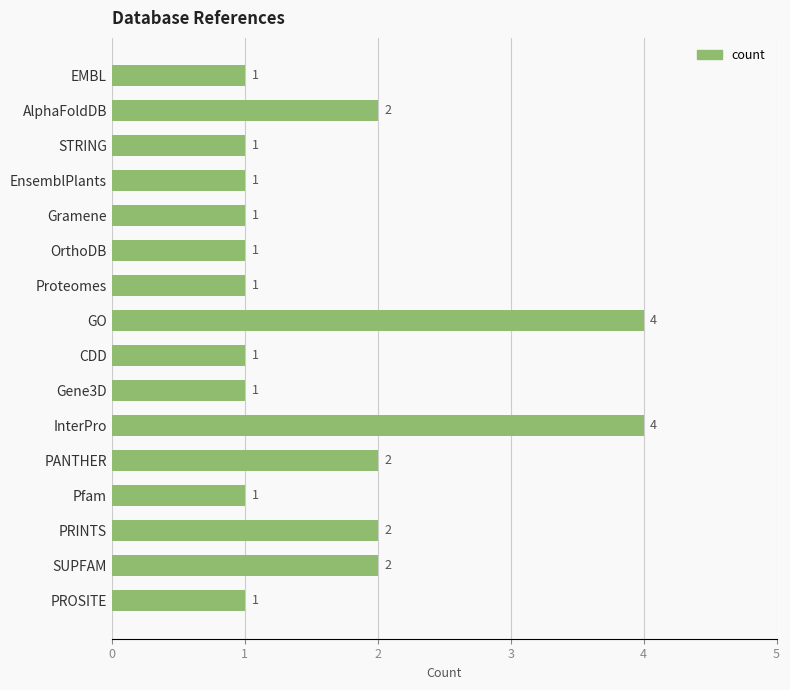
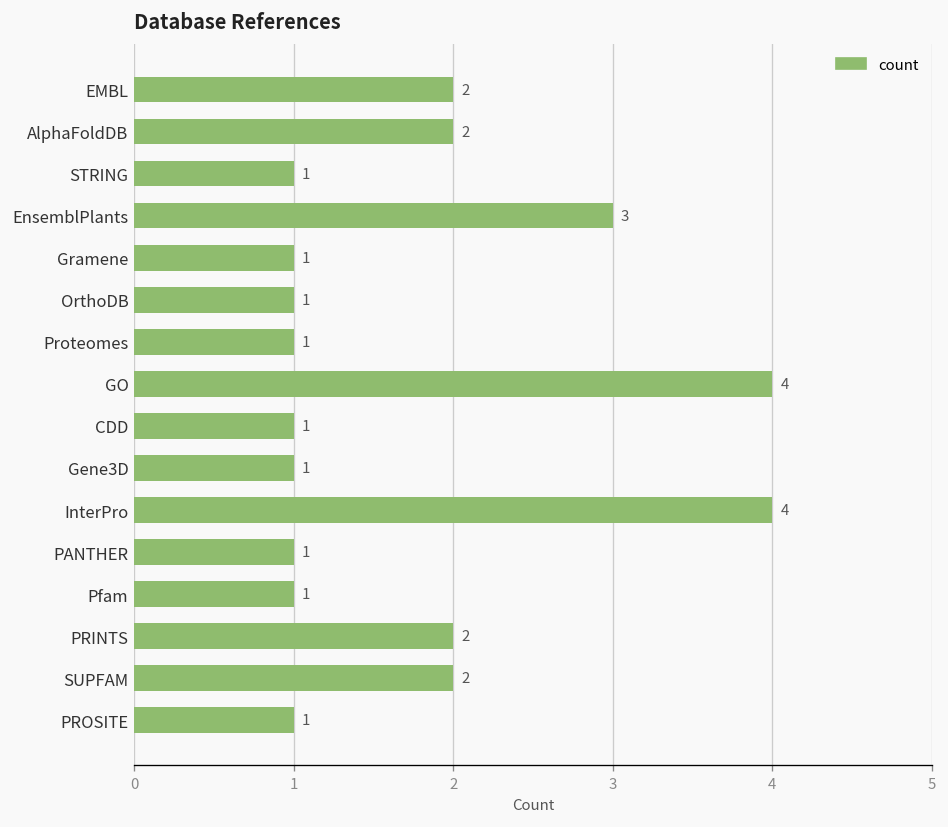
EMBL: 1 -> 2
EnsemblPlants: 1 -> 3
PANTHER: 2 -> 1
